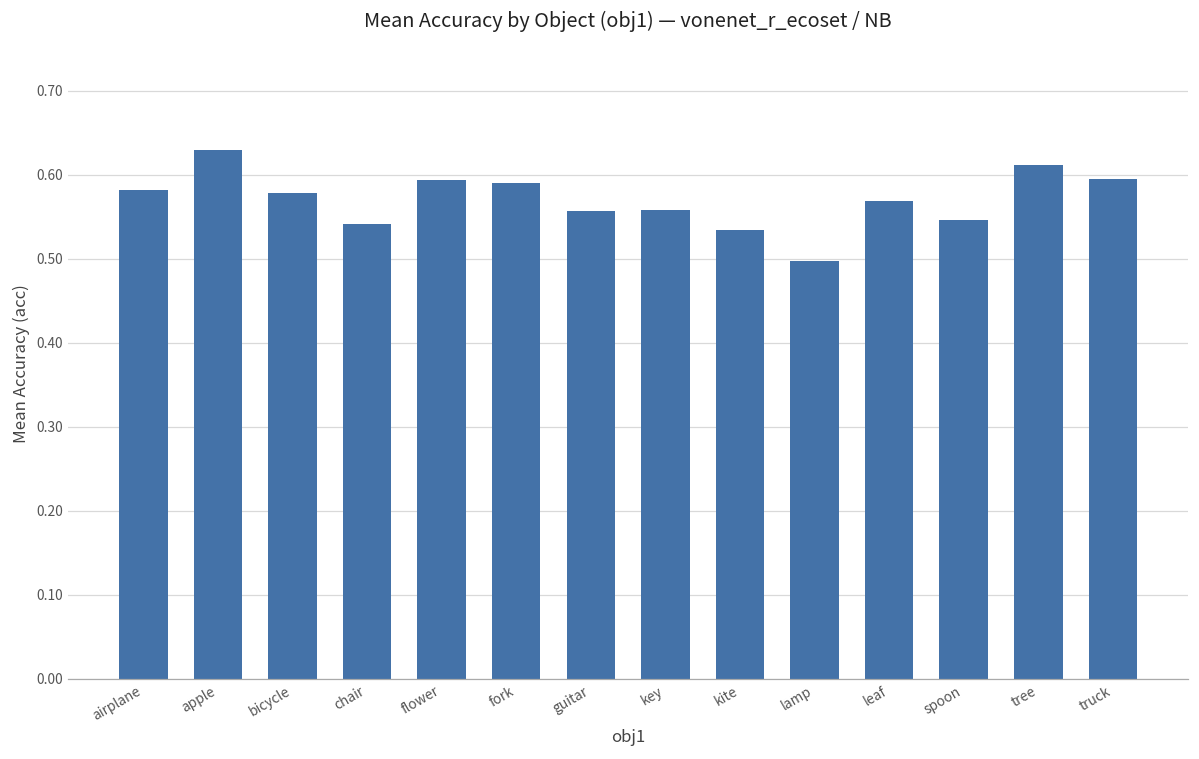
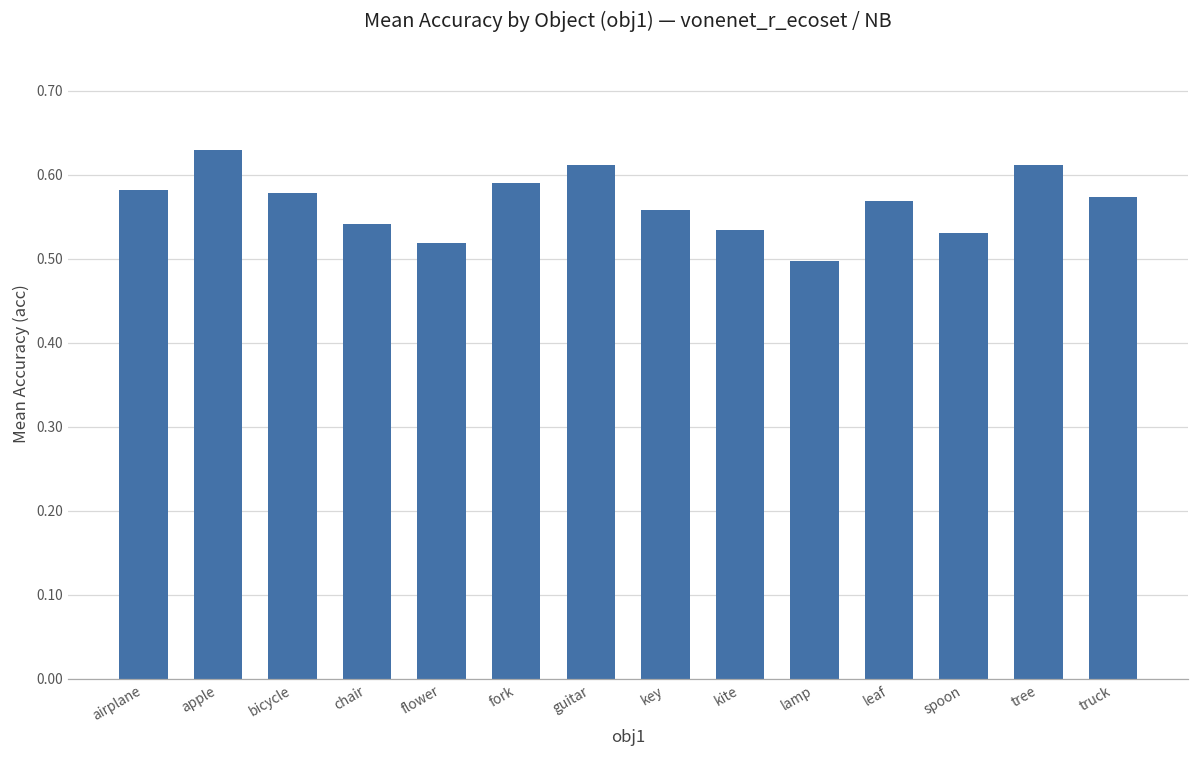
flower: 0.59 -> 0.52
guitar: 0.56 -> 0.61
spoon: 0.55 -> 0.53
truck: 0.60 -> 0.57
